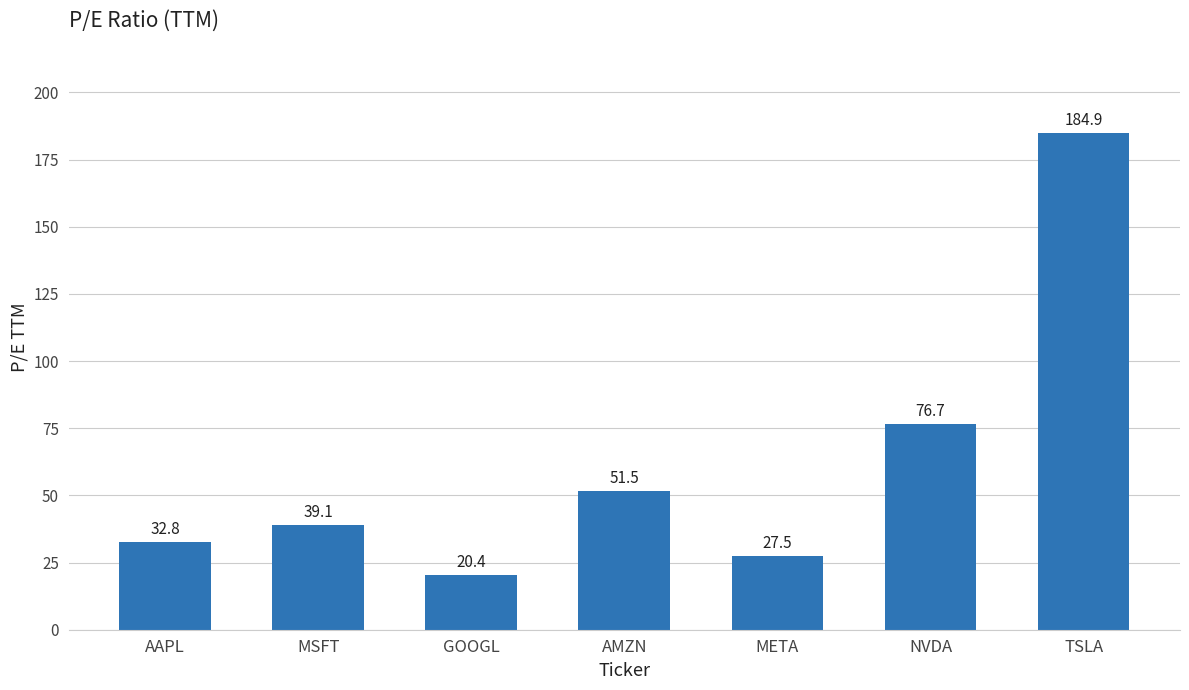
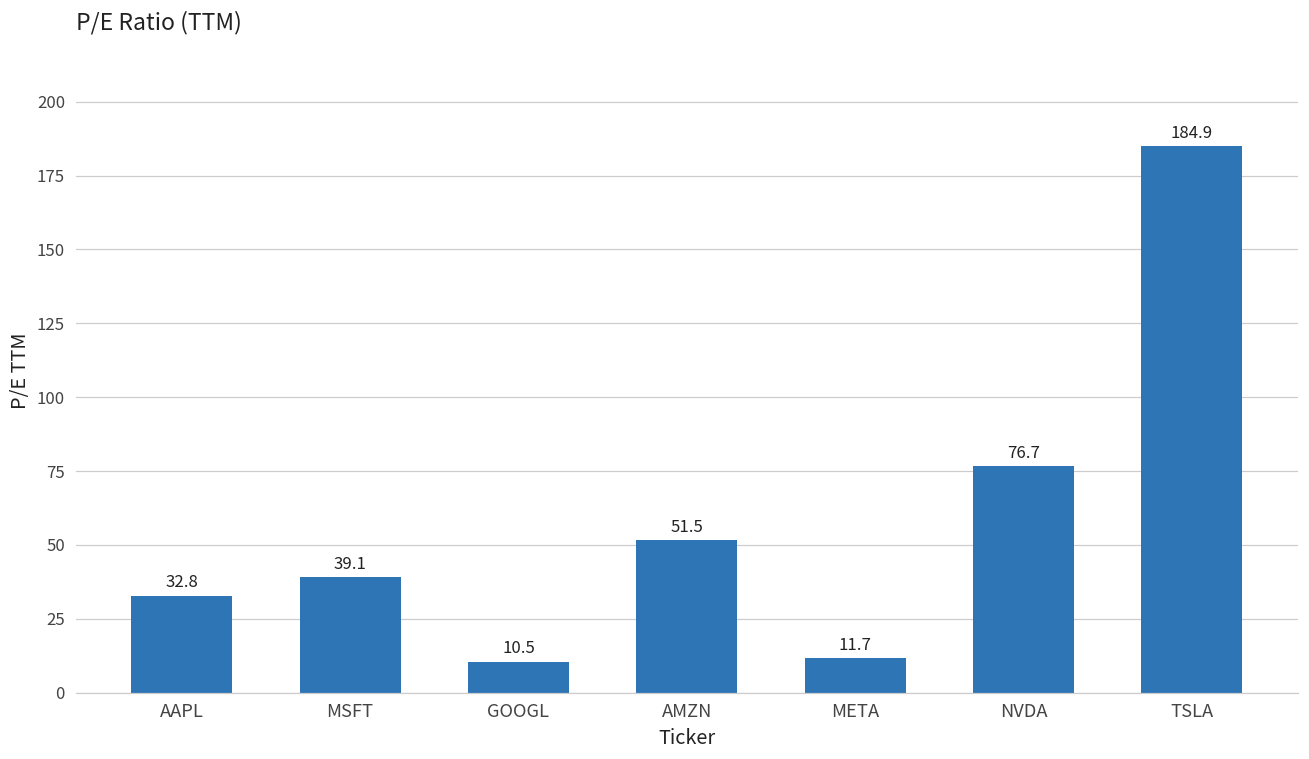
GOOGL: 20.4 -> 10.5
META: 27.5 -> 11.7
